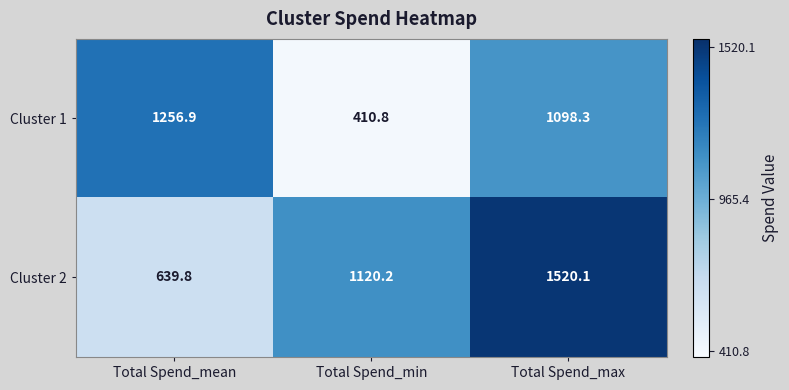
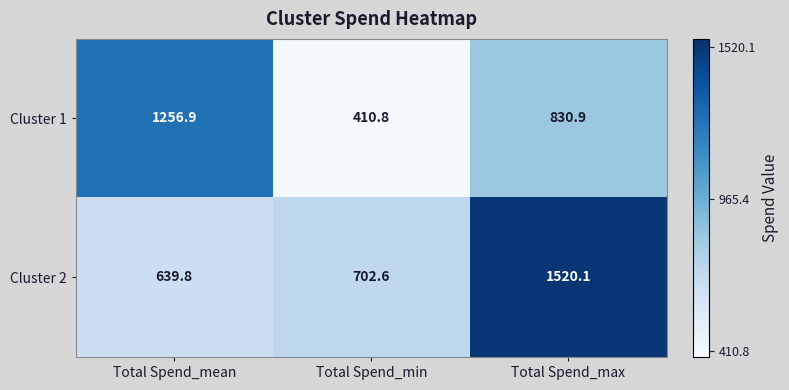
Cluster 1, Total Spend_max: 1098.3 -> 830.9
Cluster 2, Total Spend_min: 1120.2 -> 702.6
